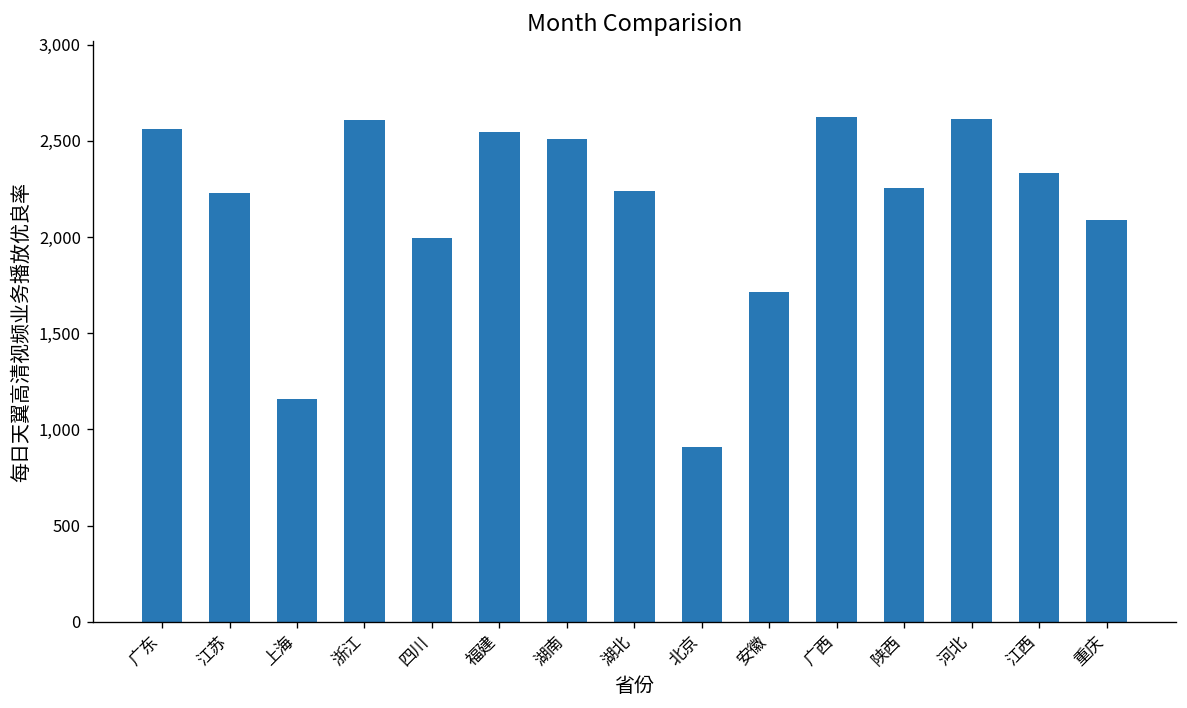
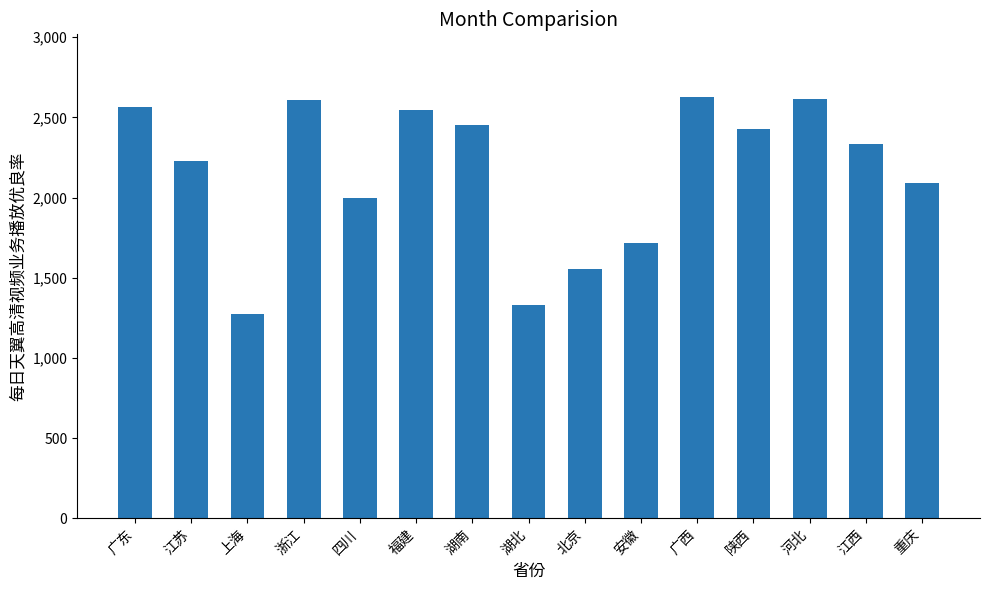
上海: 1,160 -> 1,280
湖南: 2,510 -> 2,450
湖北: 2,240 -> 1,330
北京: 910 -> 1,560
陕西: 2,250 -> 2,430
